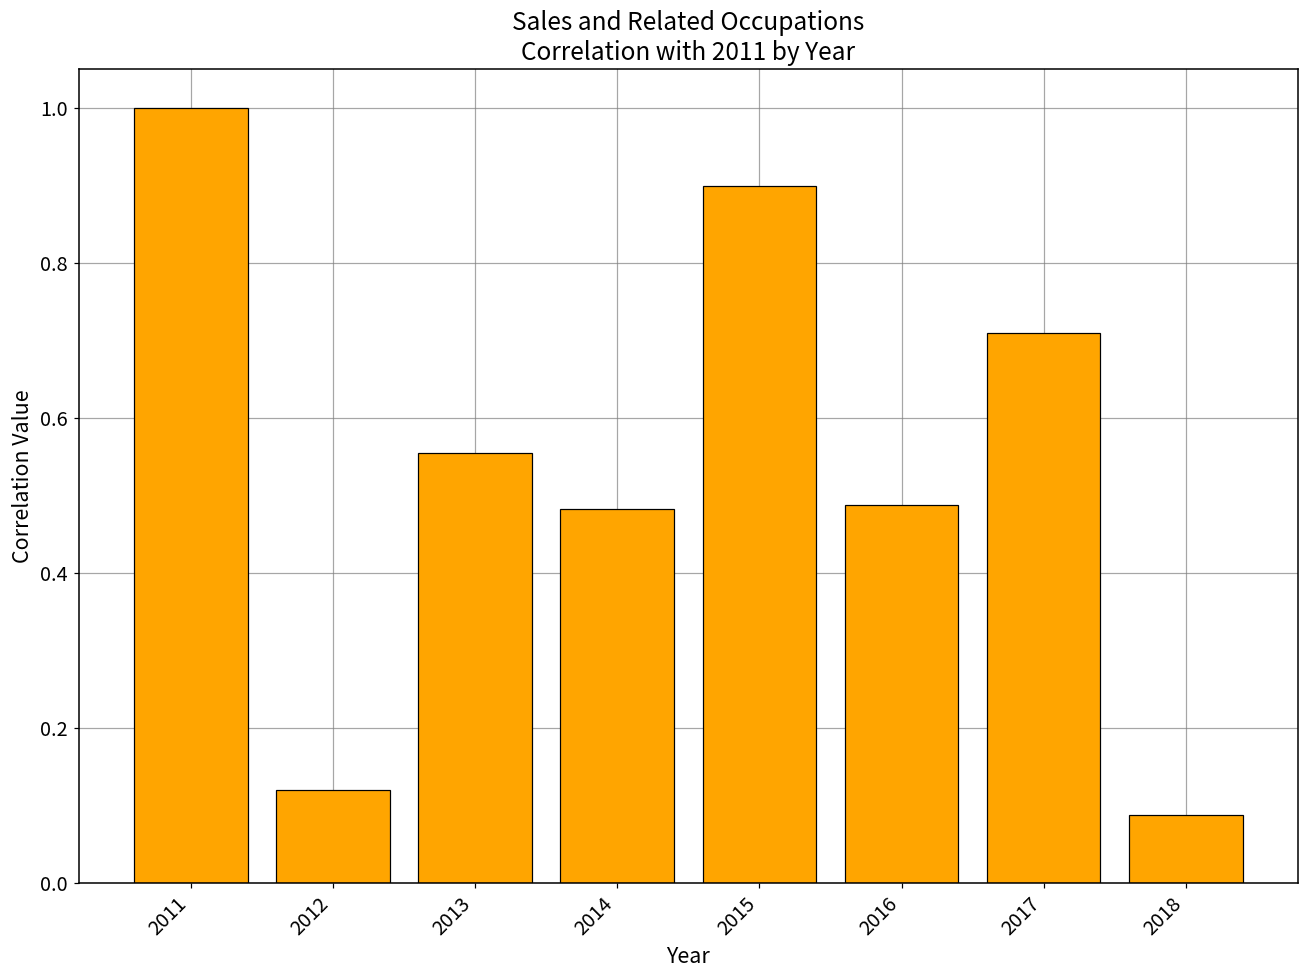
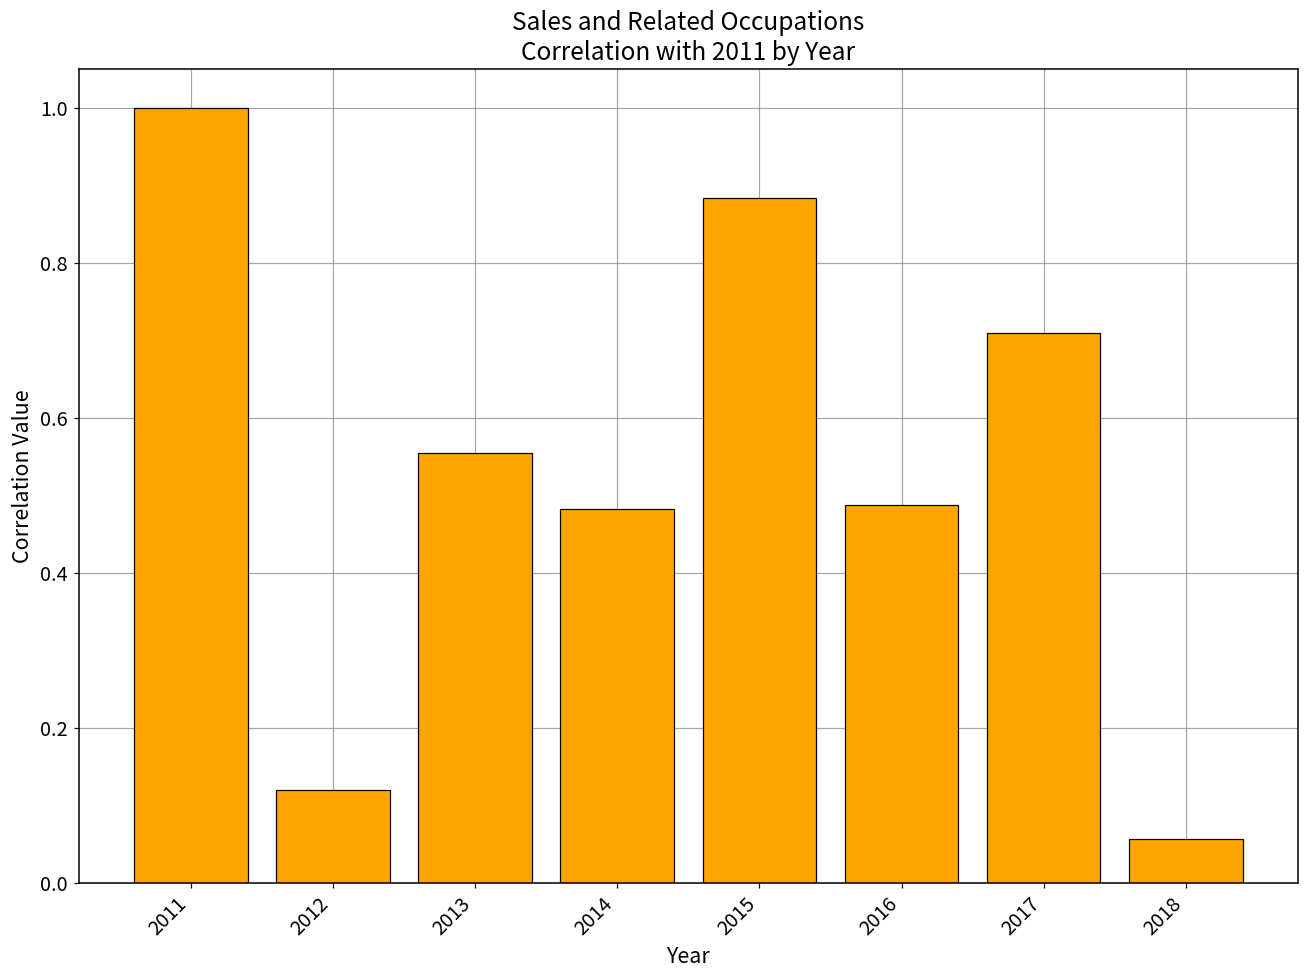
2015: 0.90 -> 0.88
2018: 0.09 -> 0.06
